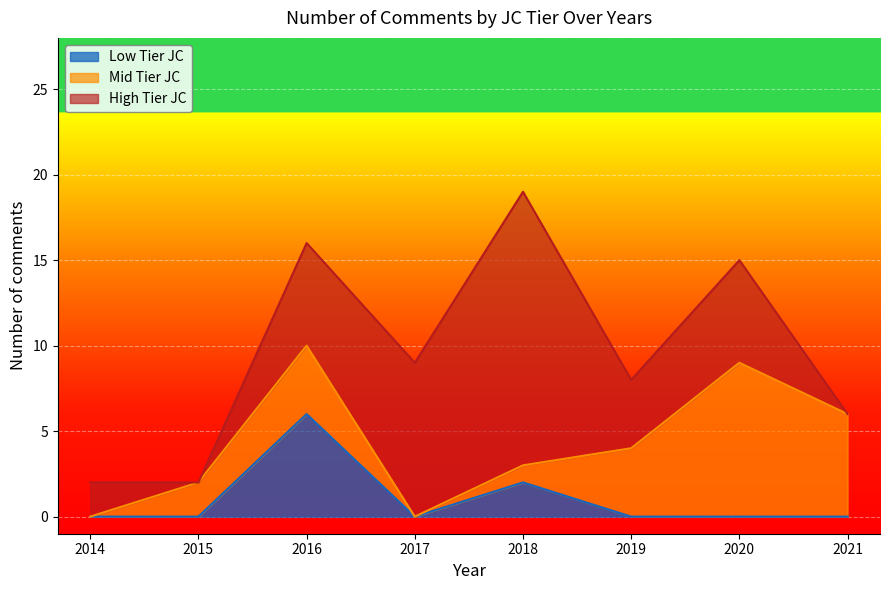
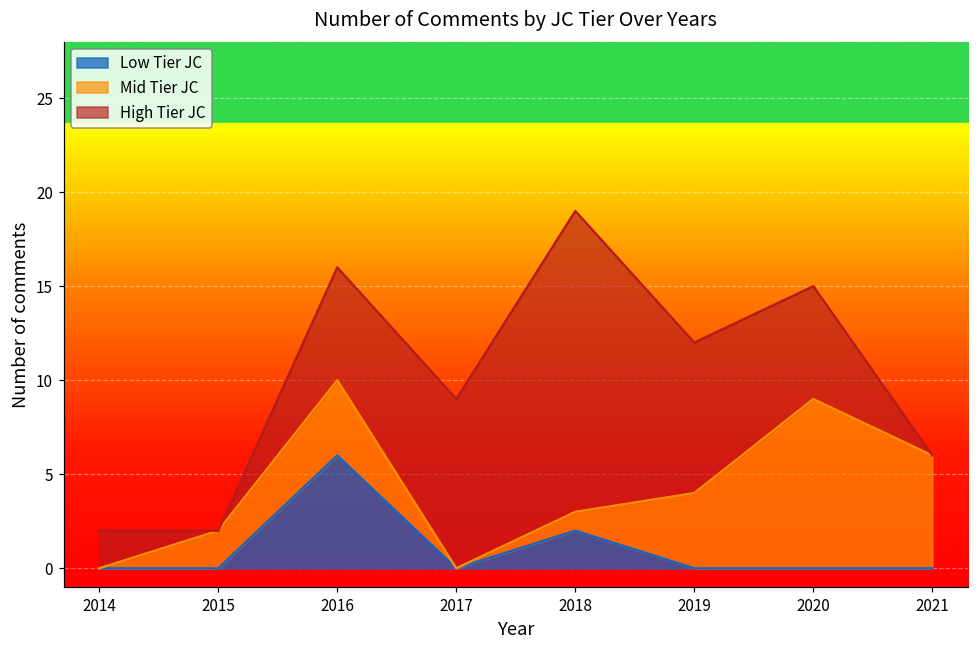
High Tier JC, 2019: 4 -> 8
